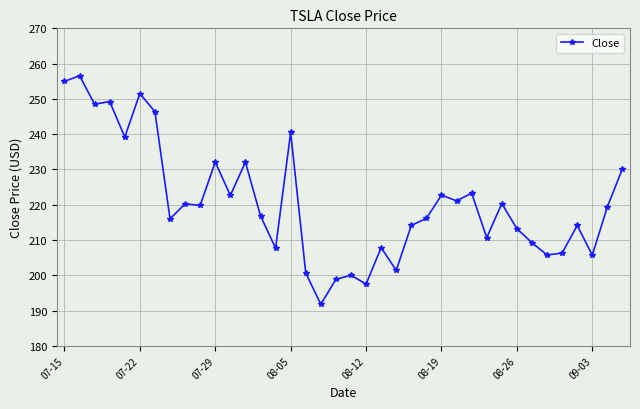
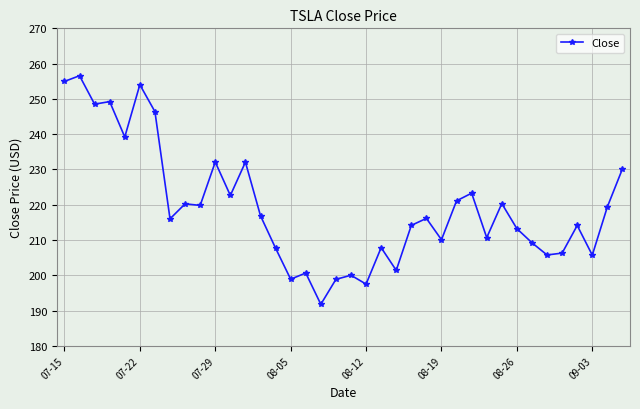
07-22: 252 -> 254
08-05: 241 -> 199
08-19: 223 -> 210
